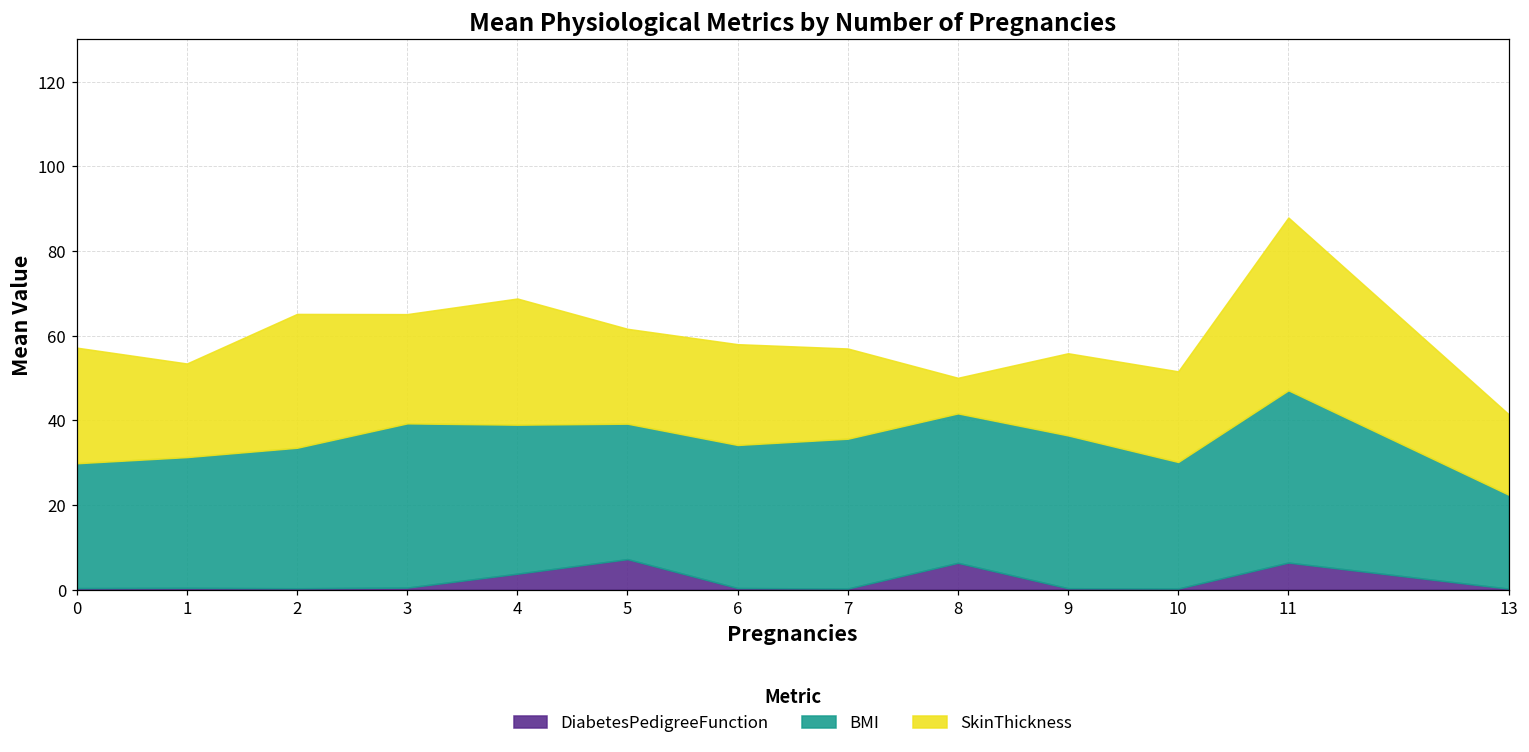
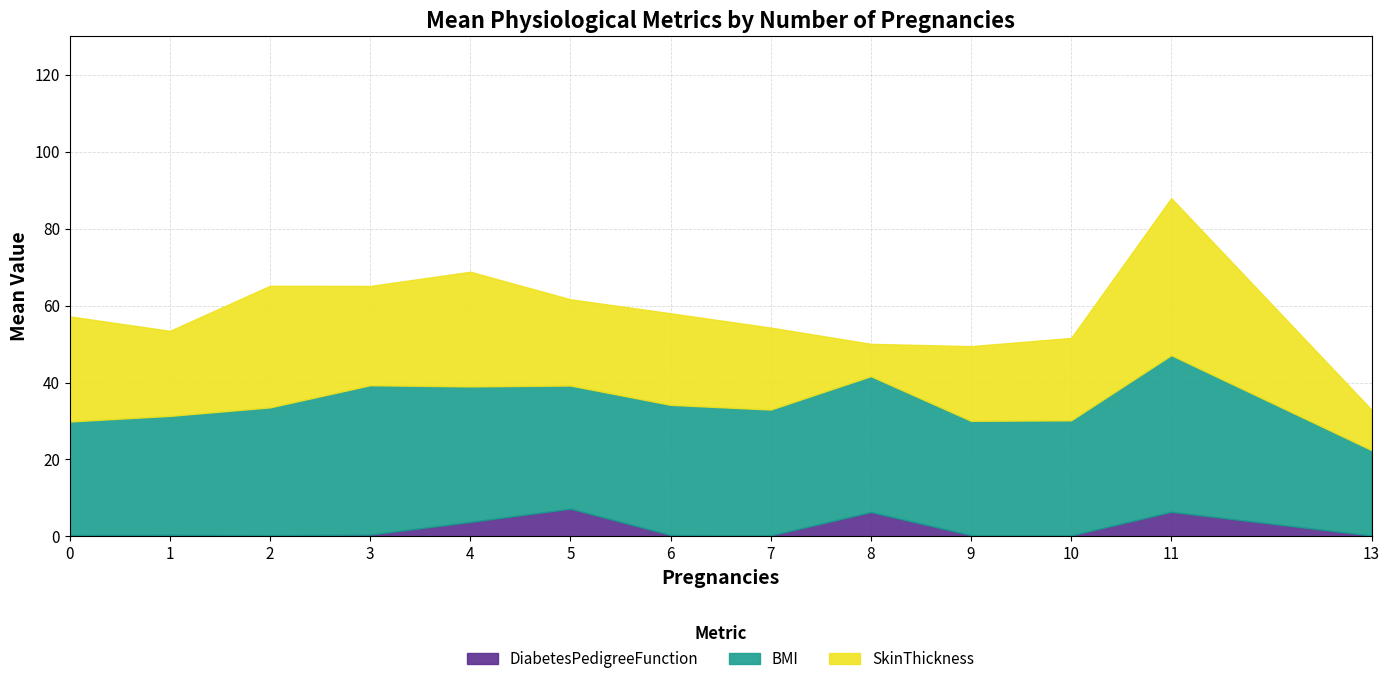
BMI, 7: 35 -> 33
BMI, 9: 36 -> 30
SkinThickness, 13: 19 -> 11
